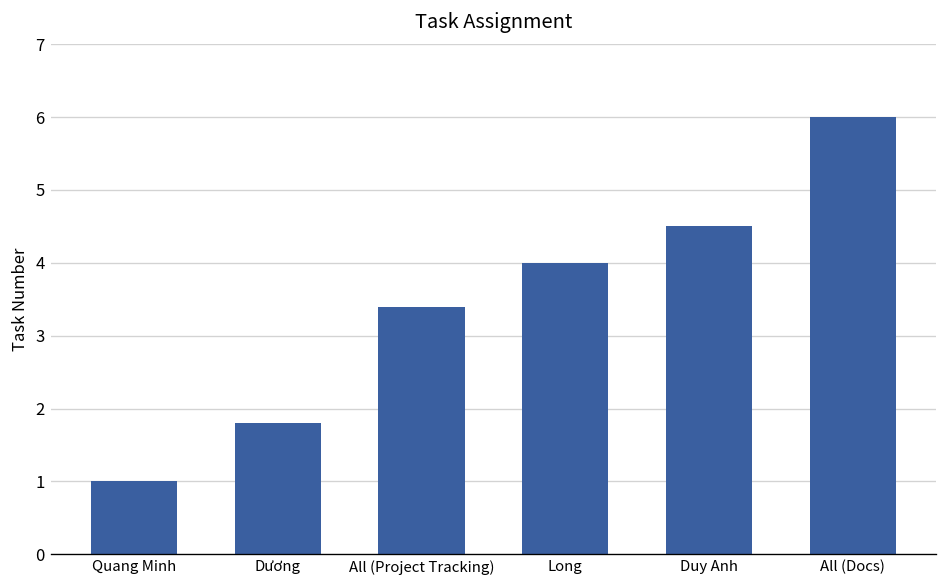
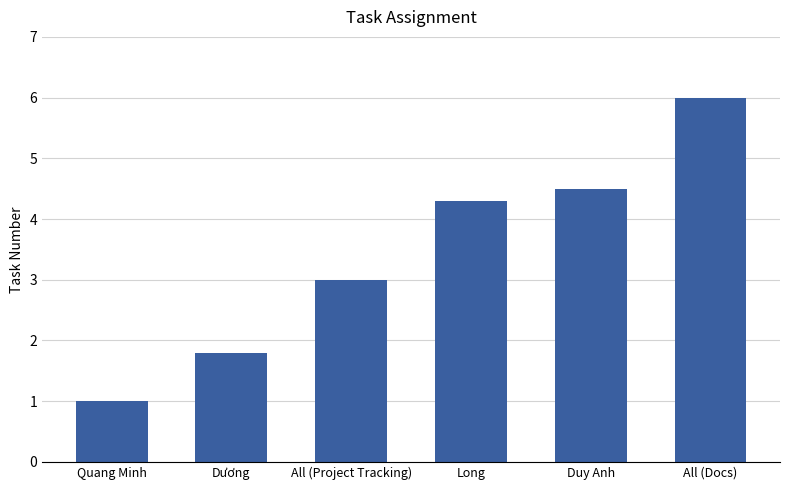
All (Project Tracking): 3.4 -> 3.0
Long: 4.0 -> 4.3
